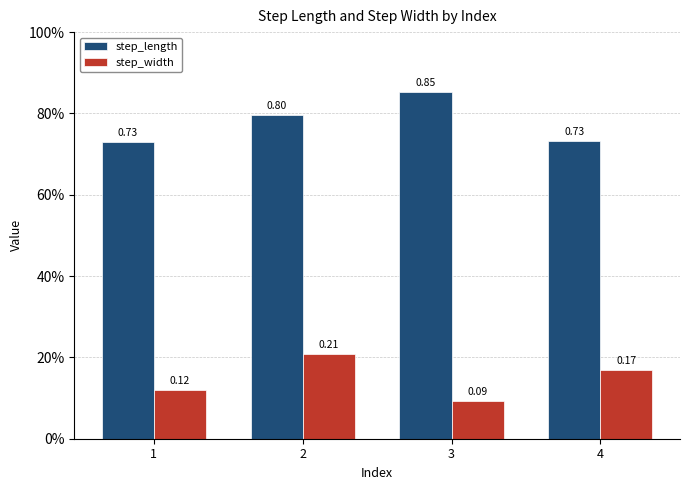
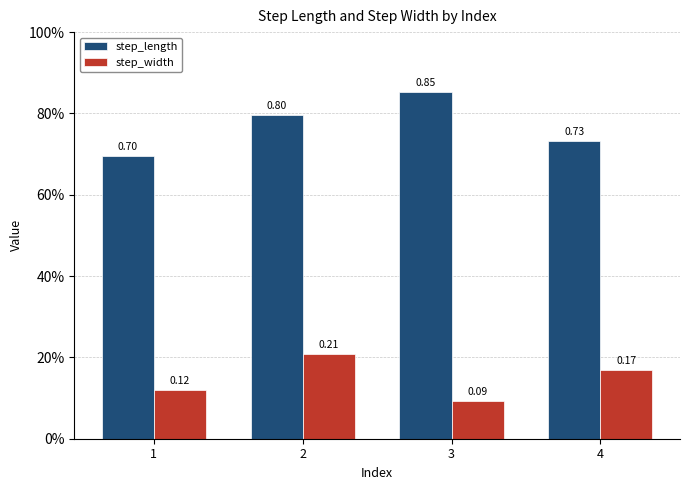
step_length, 1: 0.73 -> 0.70
